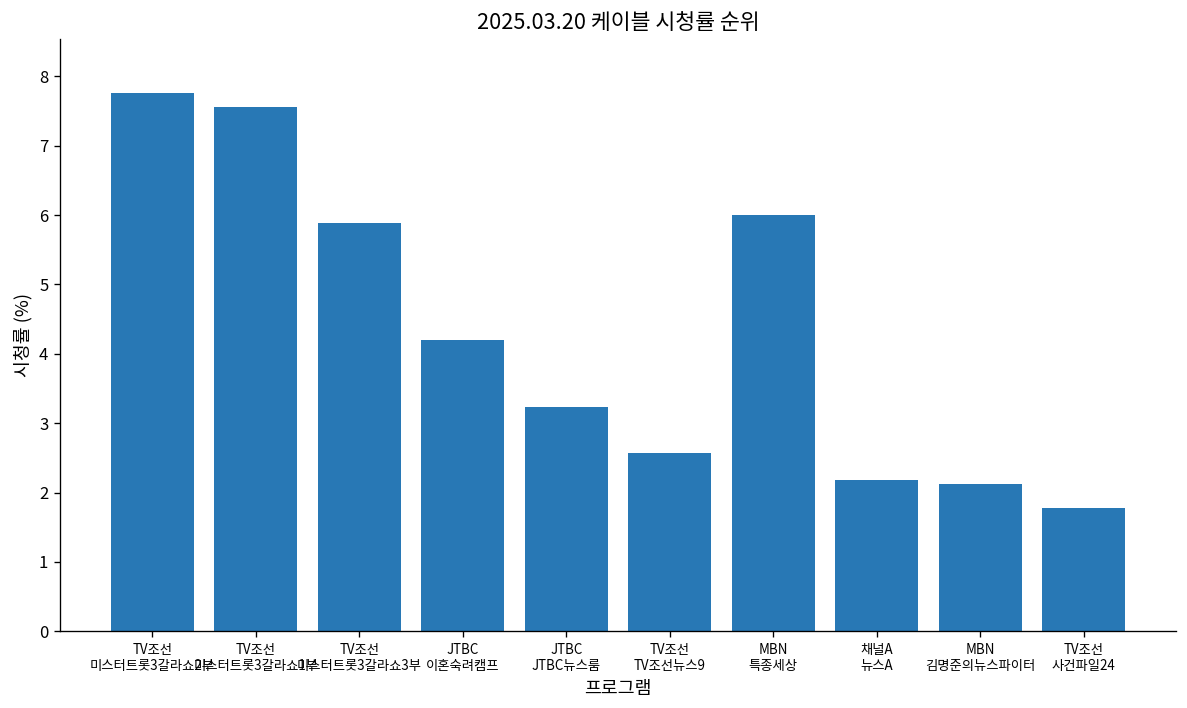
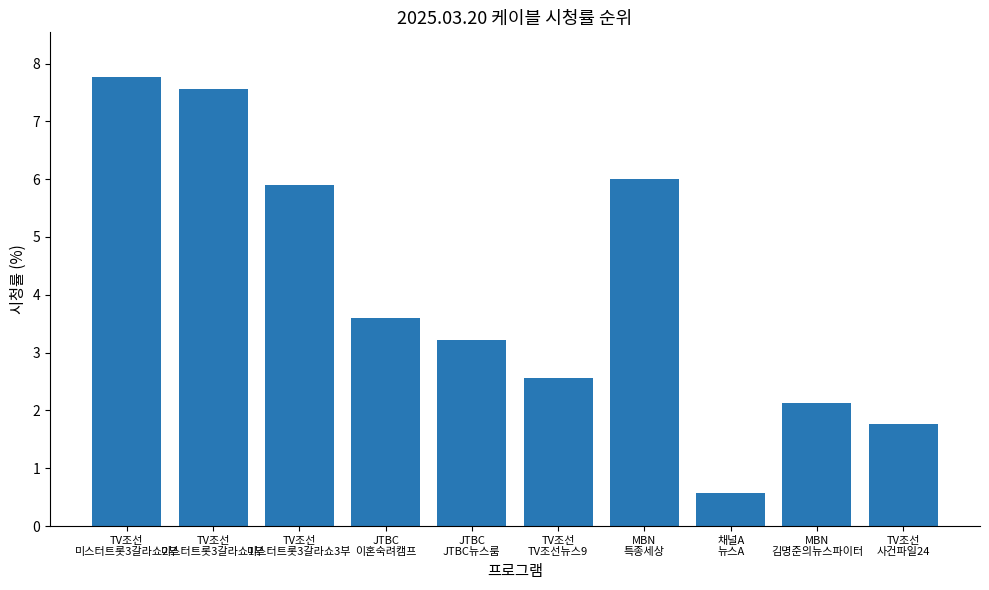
JTBC 이혼숙려캠프: 4.2 -> 3.6
채널A 뉴스A: 2.2 -> 0.6
